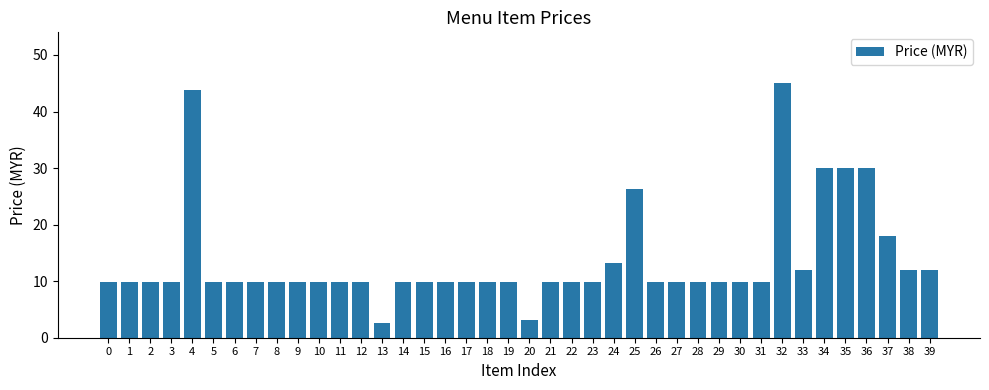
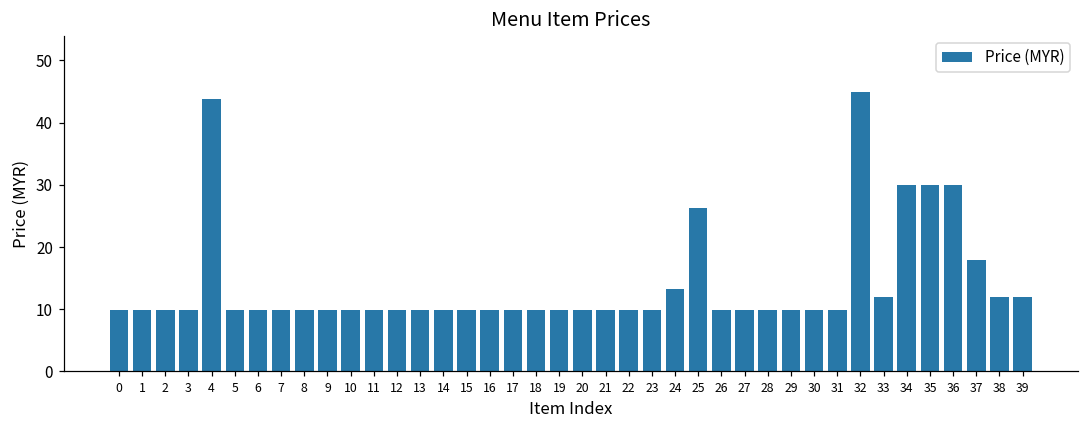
13: 3 -> 10
20: 3 -> 10
